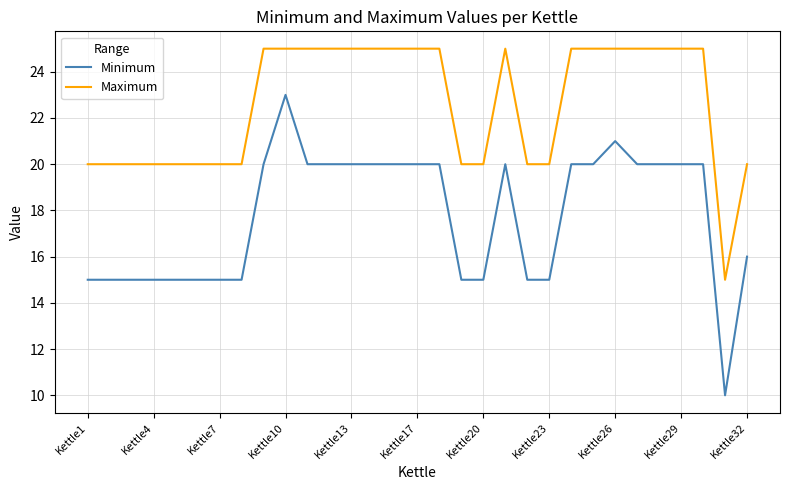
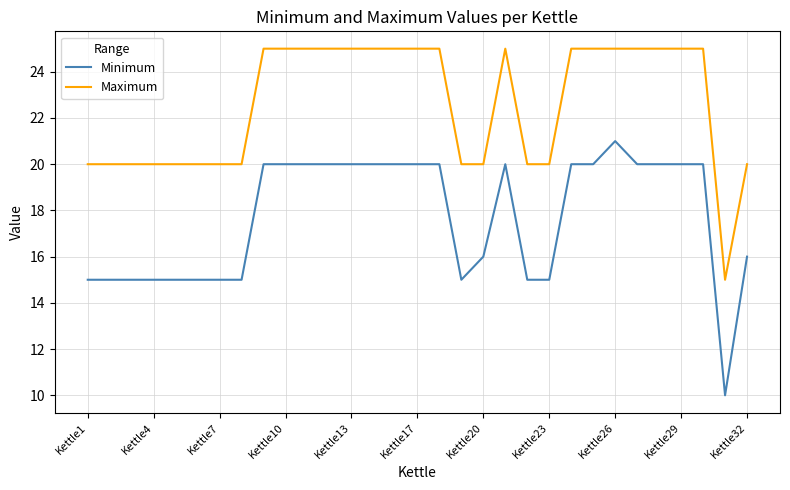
Minimum, Kettle10: 23 -> 20
Minimum, Kettle20: 15 -> 16
